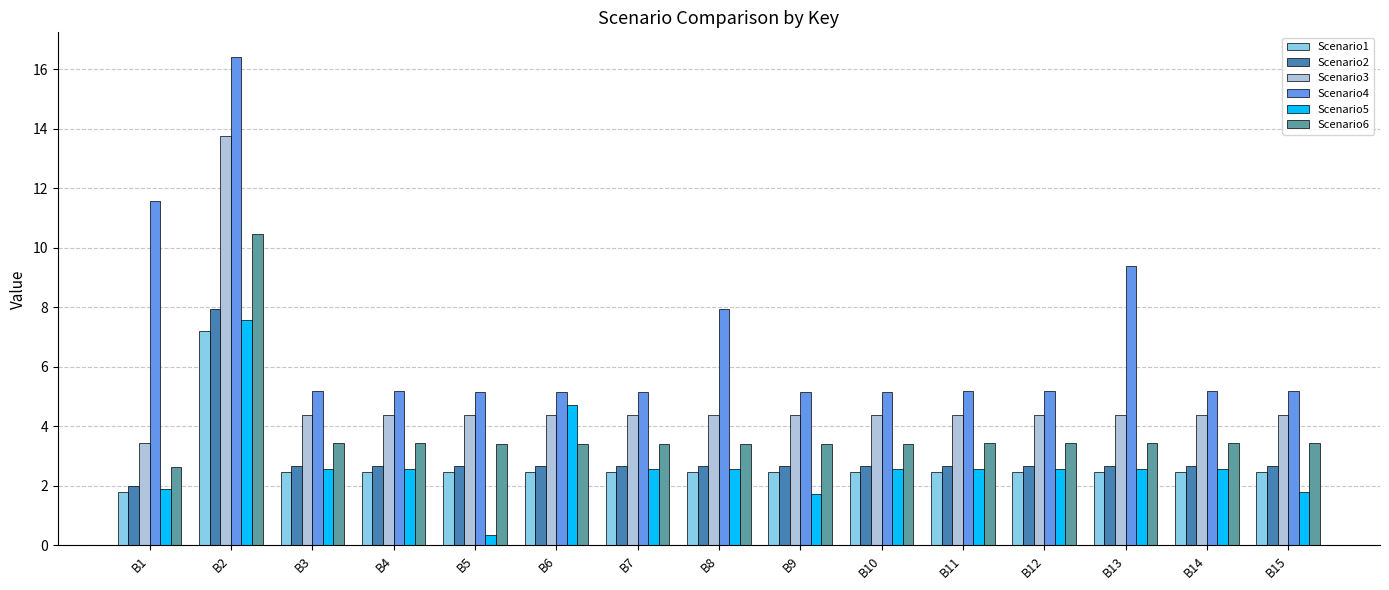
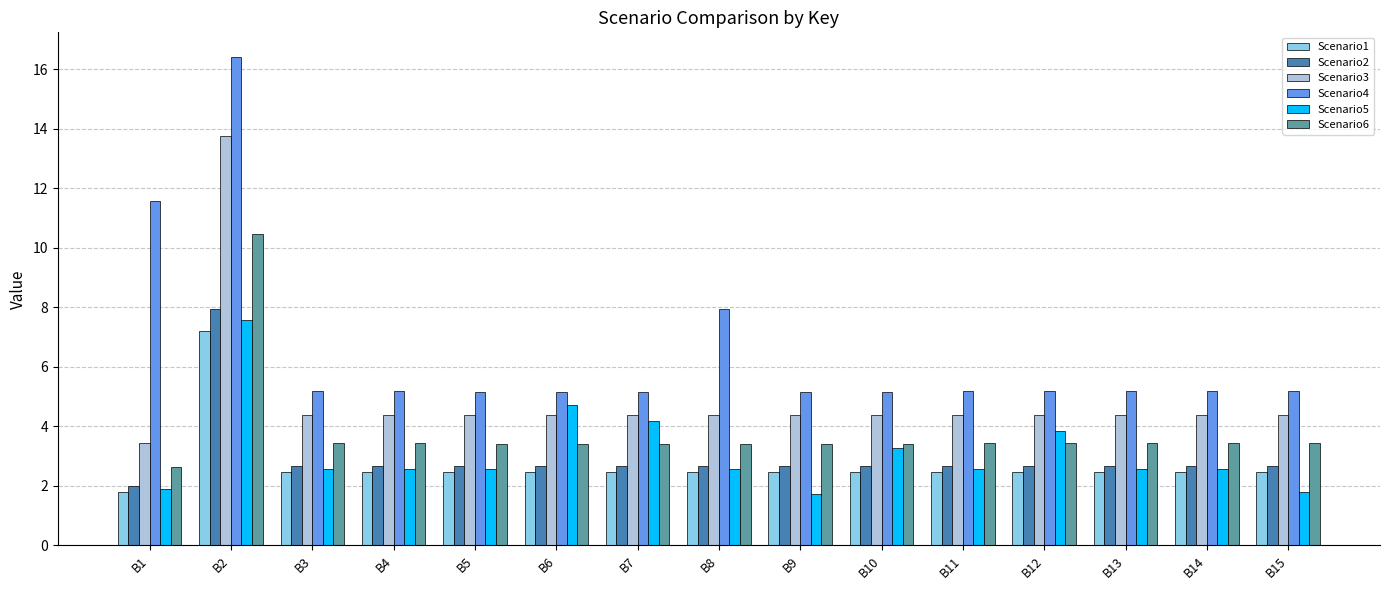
Scenario5, B5: 0.3 -> 2.6
Scenario5, B7: 2.6 -> 4.2
Scenario5, B10: 2.6 -> 3.3
Scenario5, B12: 2.6 -> 3.8
Scenario4, B13: 9.4 -> 5.2
